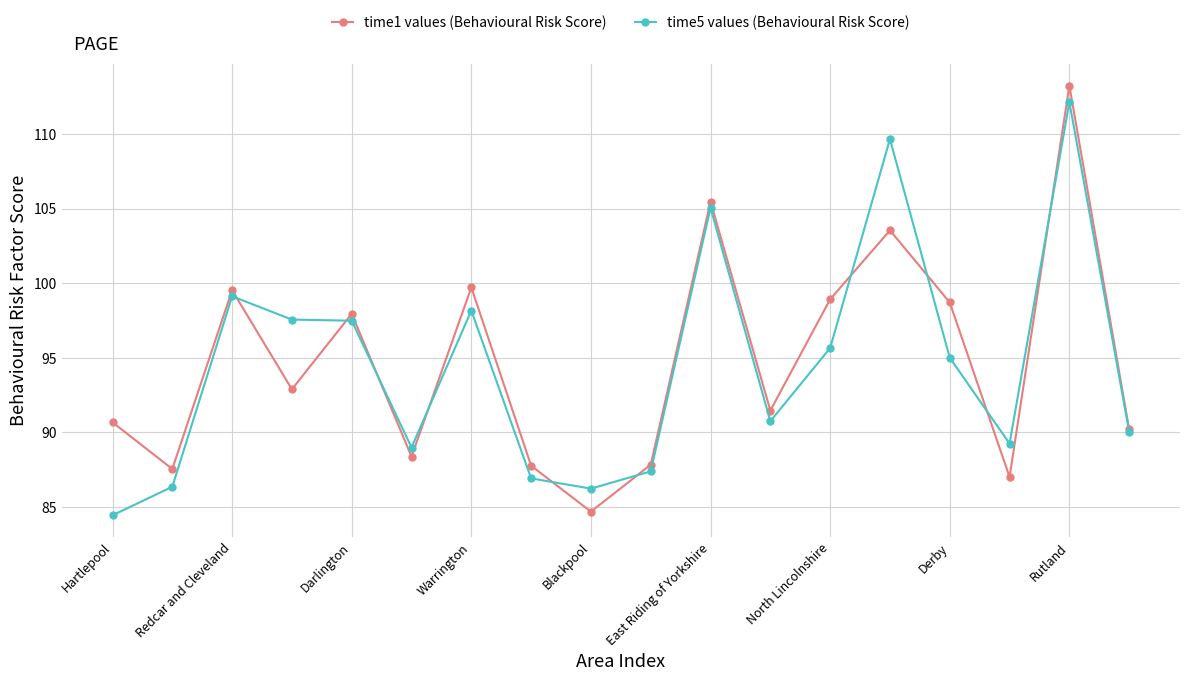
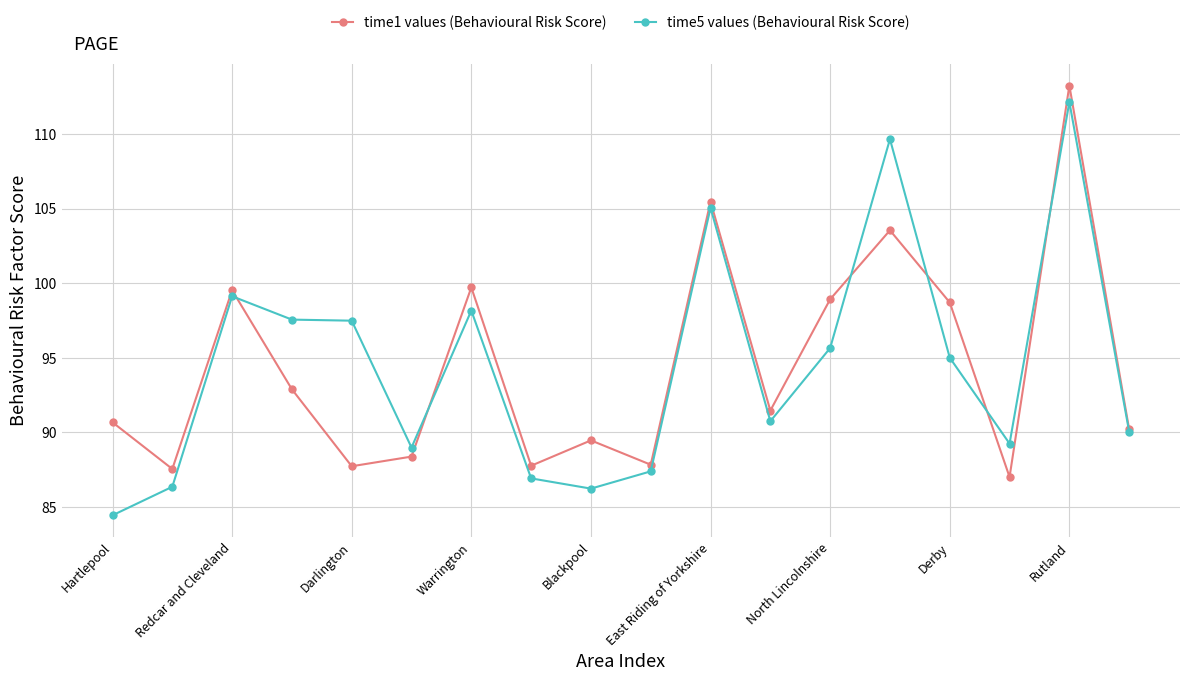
time1 values (Behavioural Risk Score), Darlington: 97.9 -> 87.7
time1 values (Behavioural Risk Score), Blackpool: 84.7 -> 89.5
